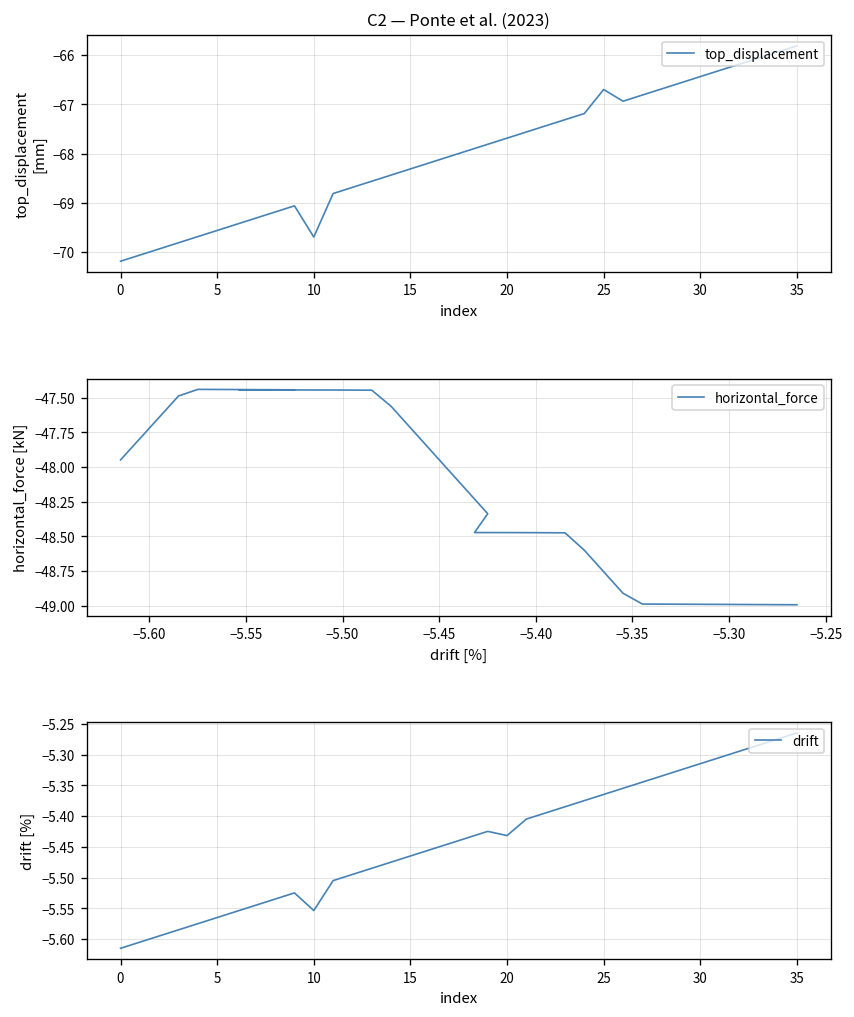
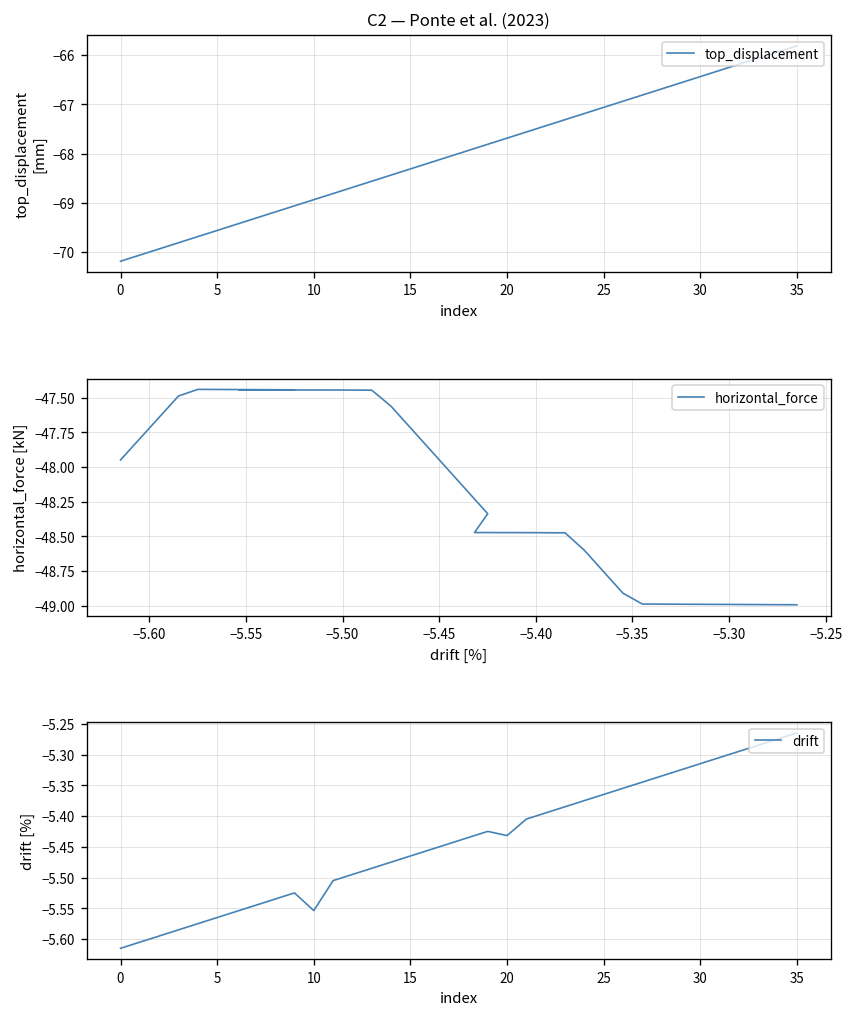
C2 — Ponte et al. (2023), 10: -69.7 -> -68.9
C2 — Ponte et al. (2023), 25: -66.7 -> -67.1
